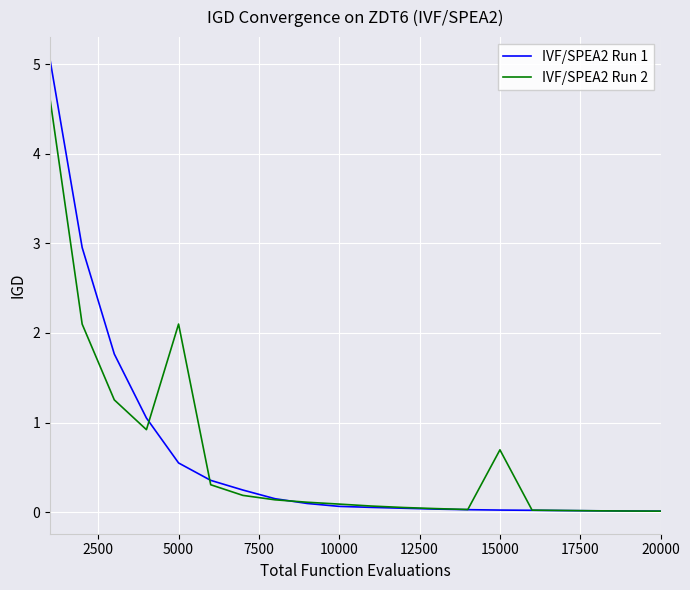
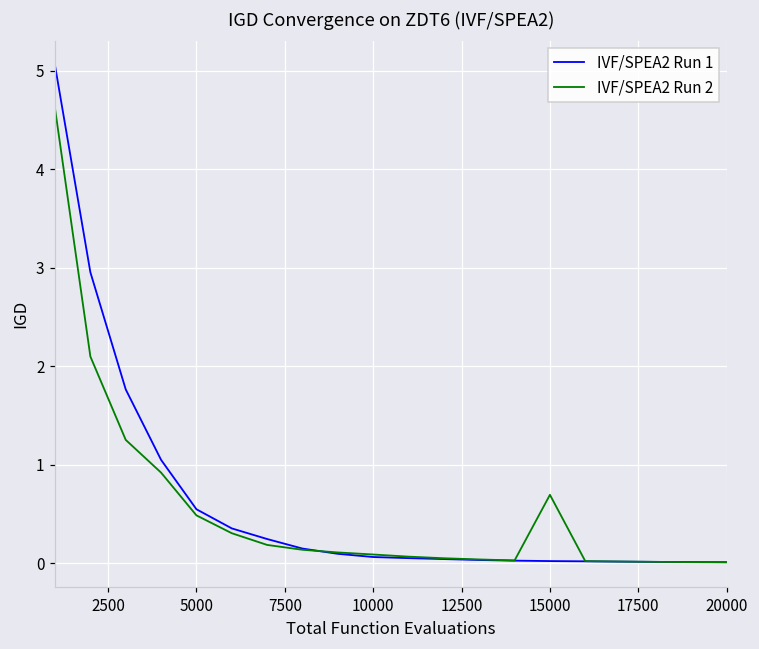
IVF/SPEA2 Run 2, 5000: 2.1 -> 0.5
